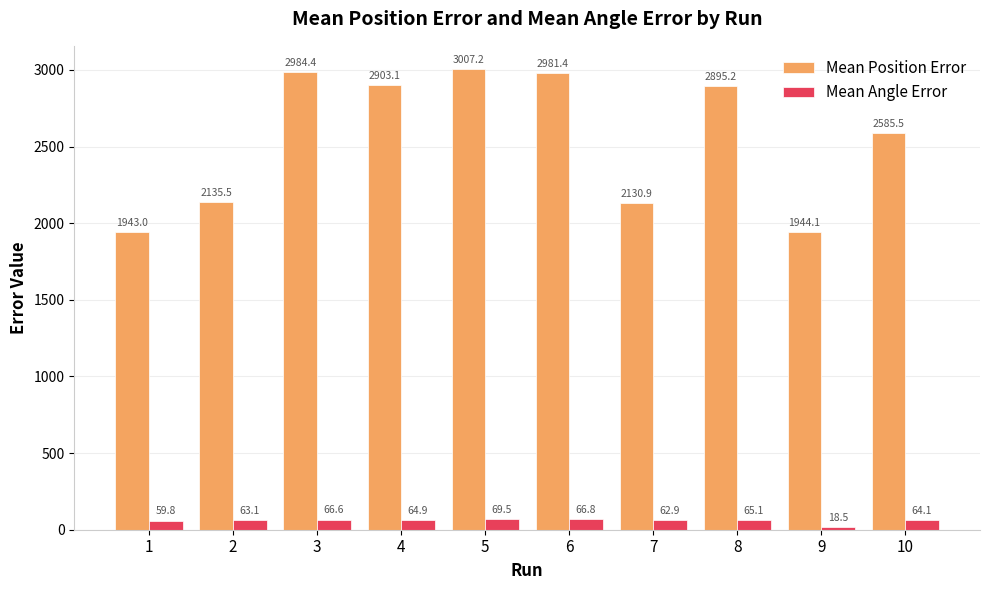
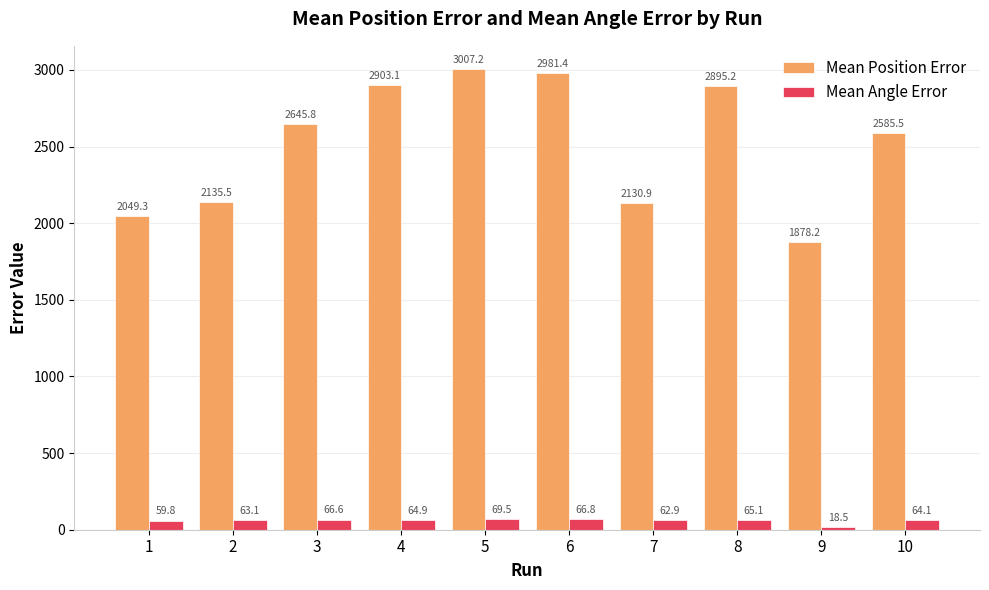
Mean Position Error, 1: 1943.0 -> 2049.3
Mean Position Error, 3: 2984.4 -> 2645.8
Mean Position Error, 9: 1944.1 -> 1878.2
